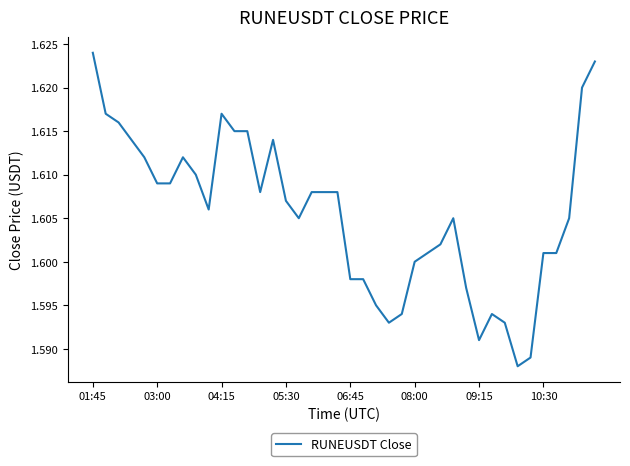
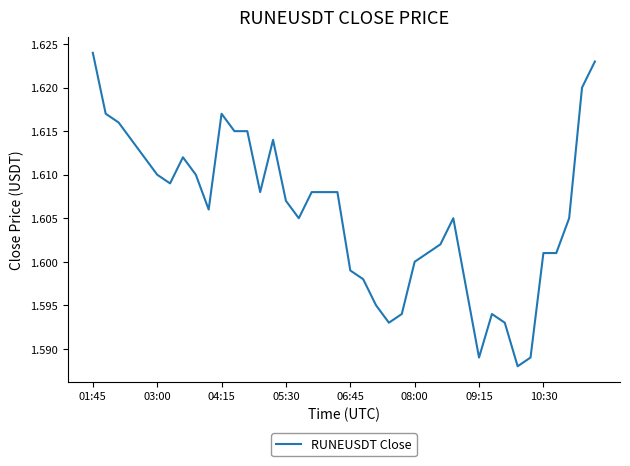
03:00: 1.609 -> 1.610
06:45: 1.598 -> 1.599
09:15: 1.591 -> 1.589
